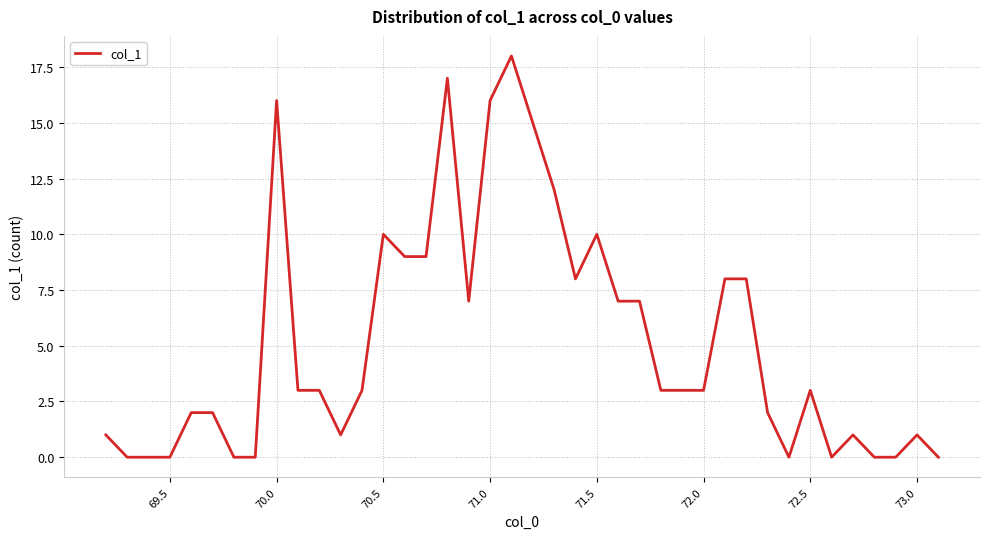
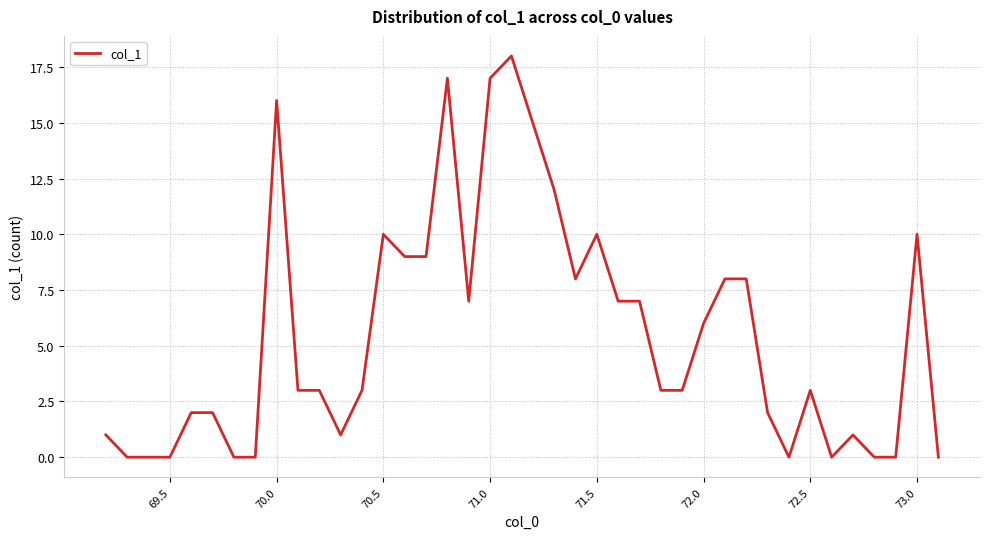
71.0: 16 -> 17
72.0: 3 -> 6
73.0: 1 -> 10
